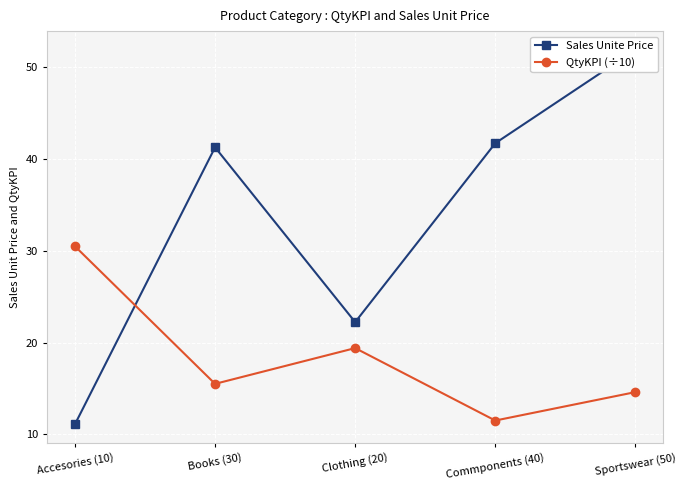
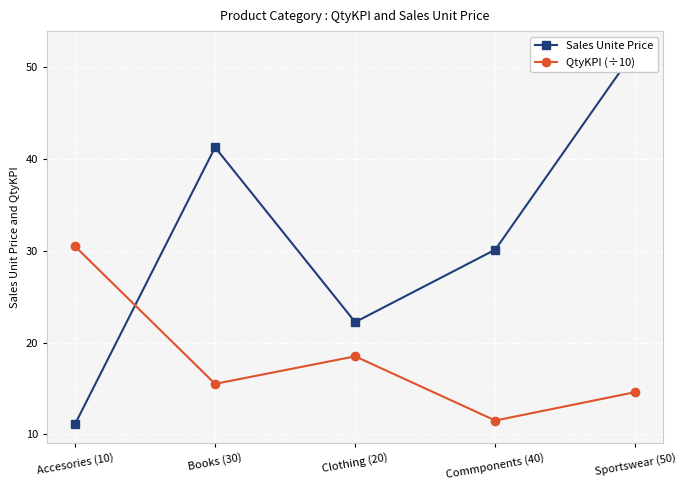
QtyKPI (÷10), Clothing (20): 19.4 -> 18.5
Sales Unite Price, Commponents (40): 42 -> 30
